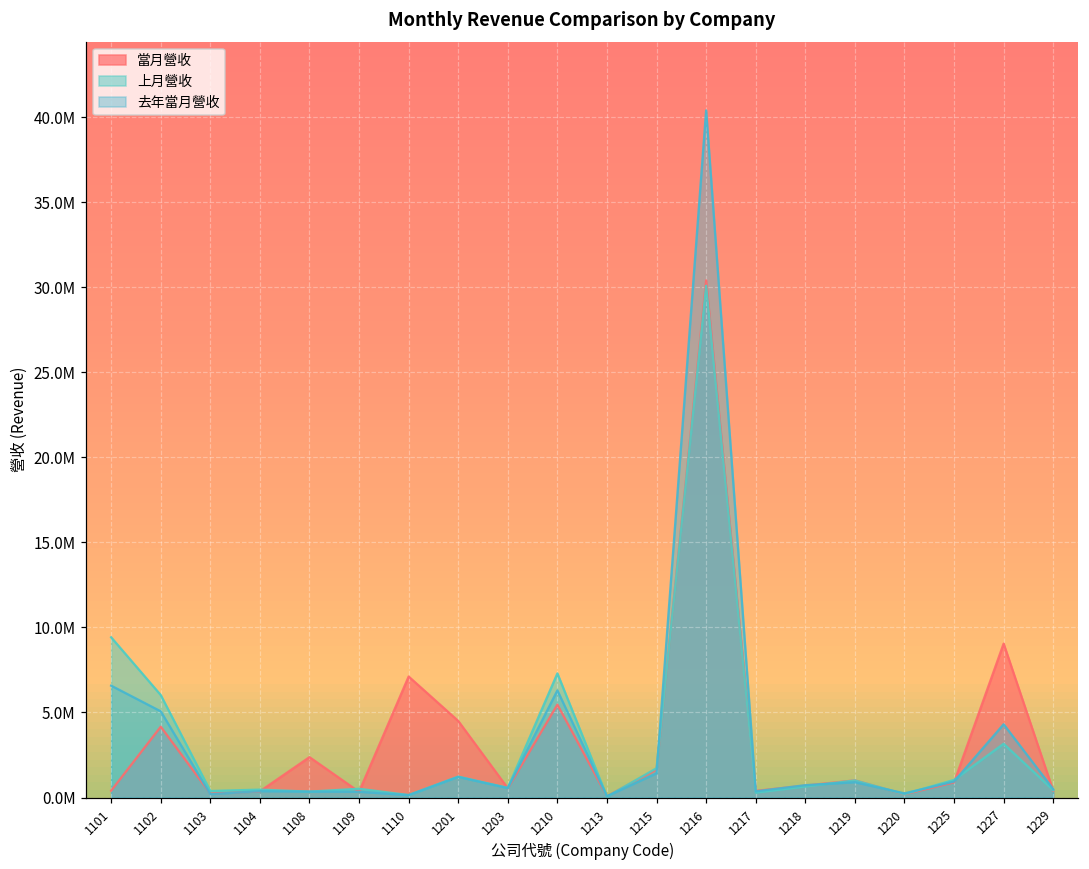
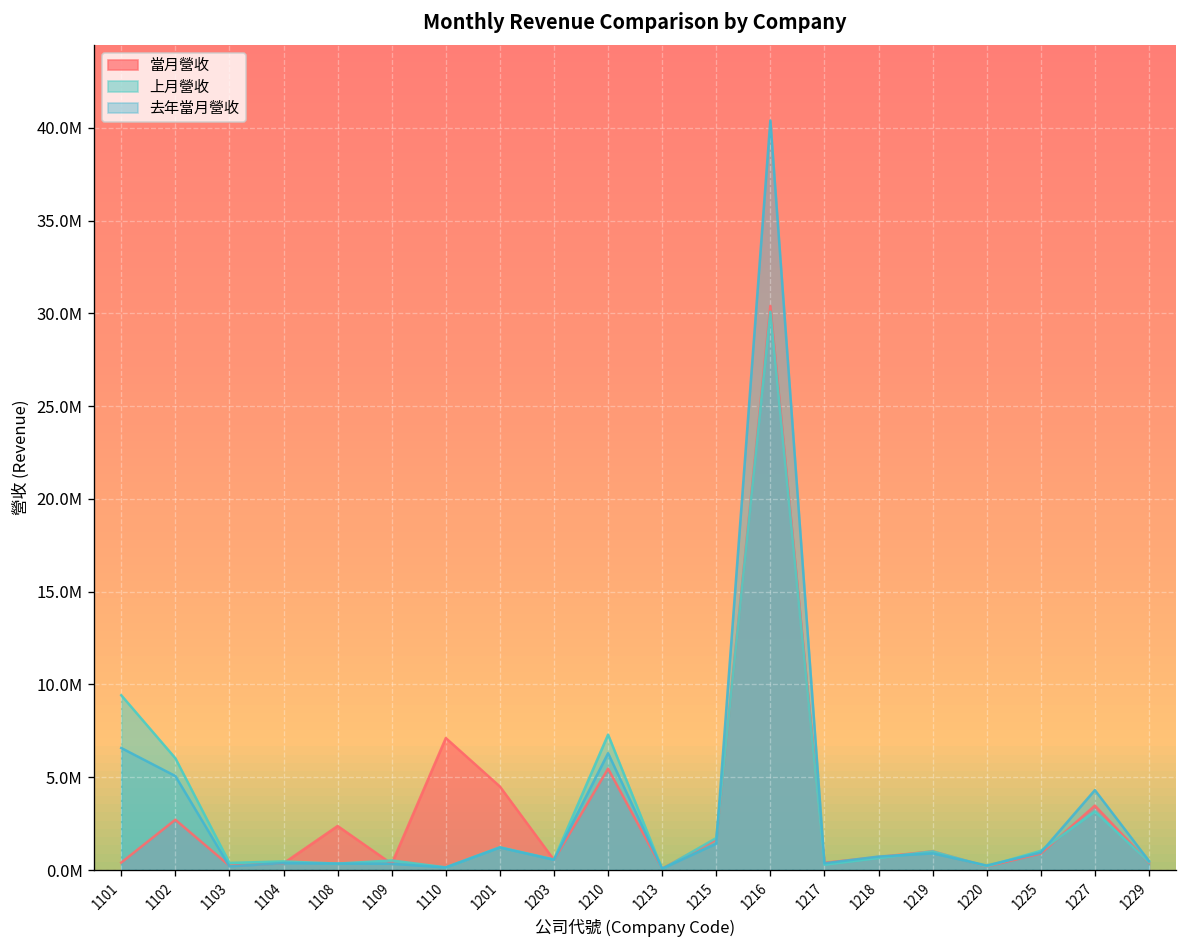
當月營收, 1102: 4200000 -> 2700000
當月營收, 1227: 9000000 -> 3500000
